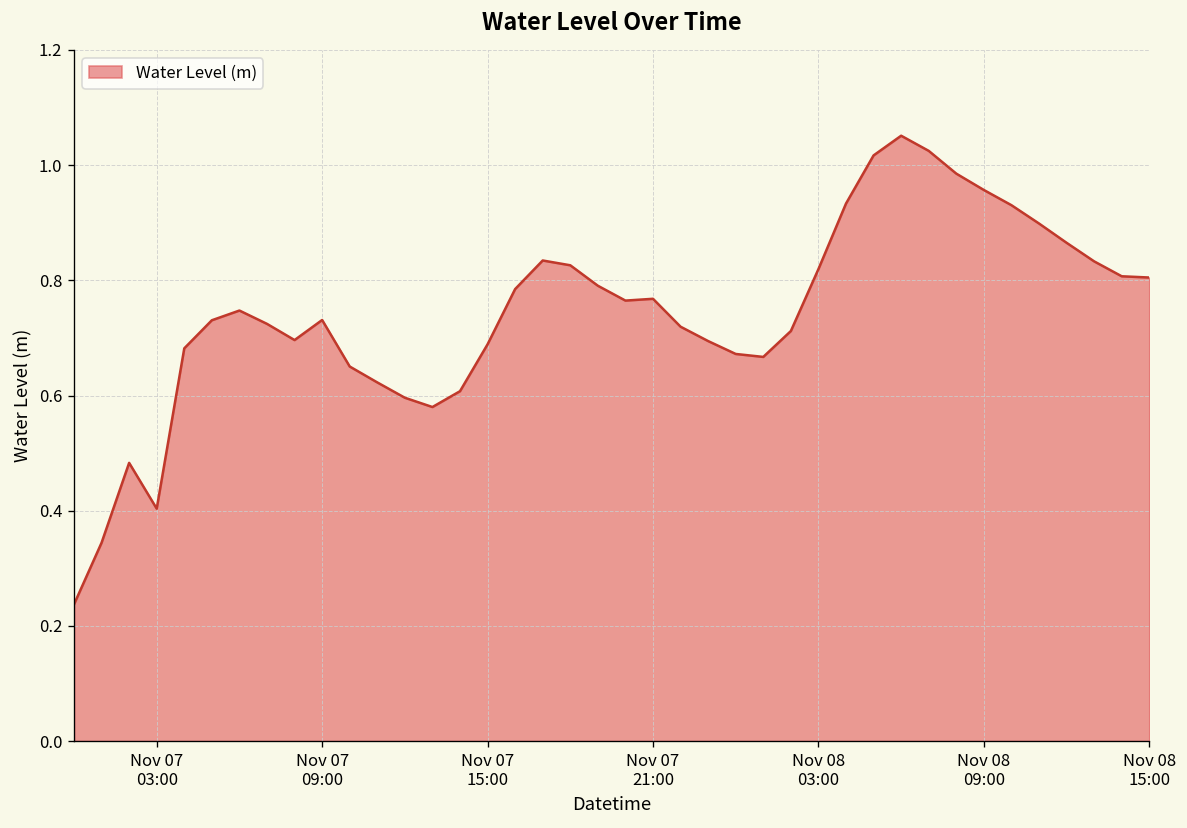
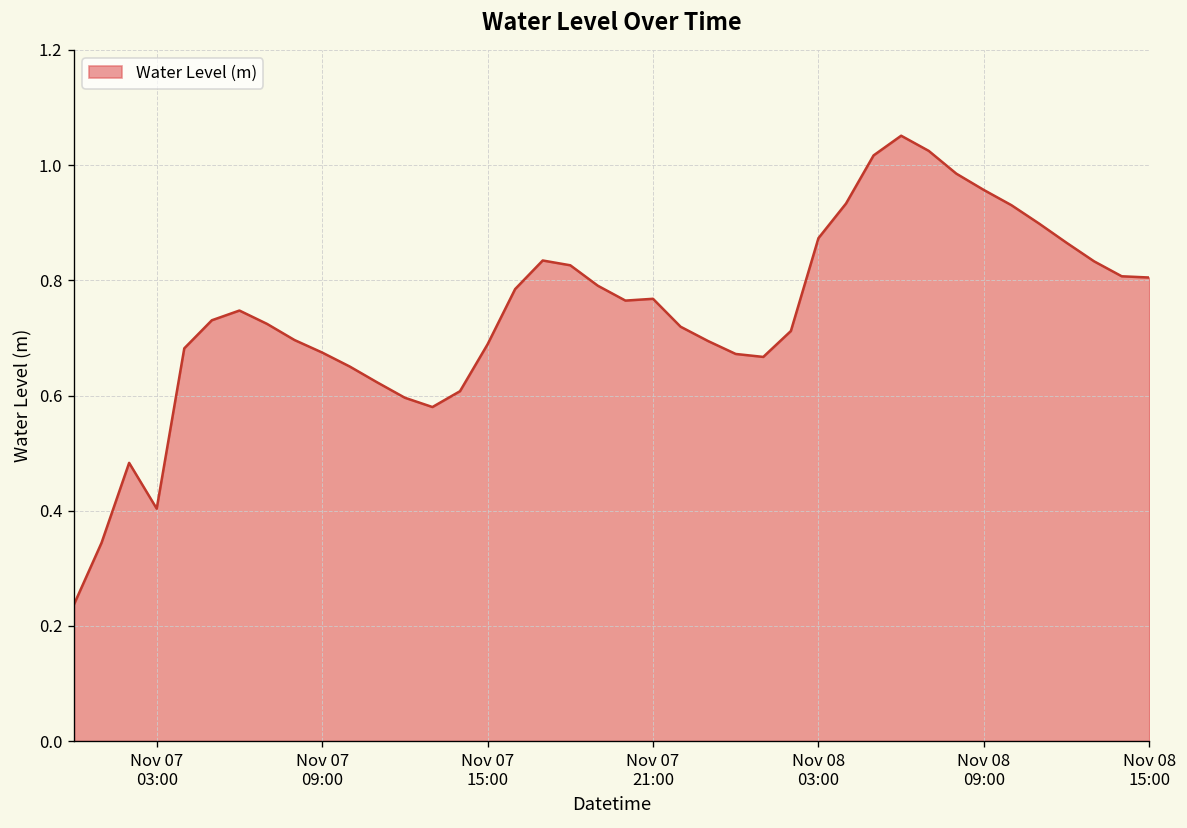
Nov 07 09:00: 0.73 -> 0.67
Nov 08 03:00: 0.82 -> 0.87
